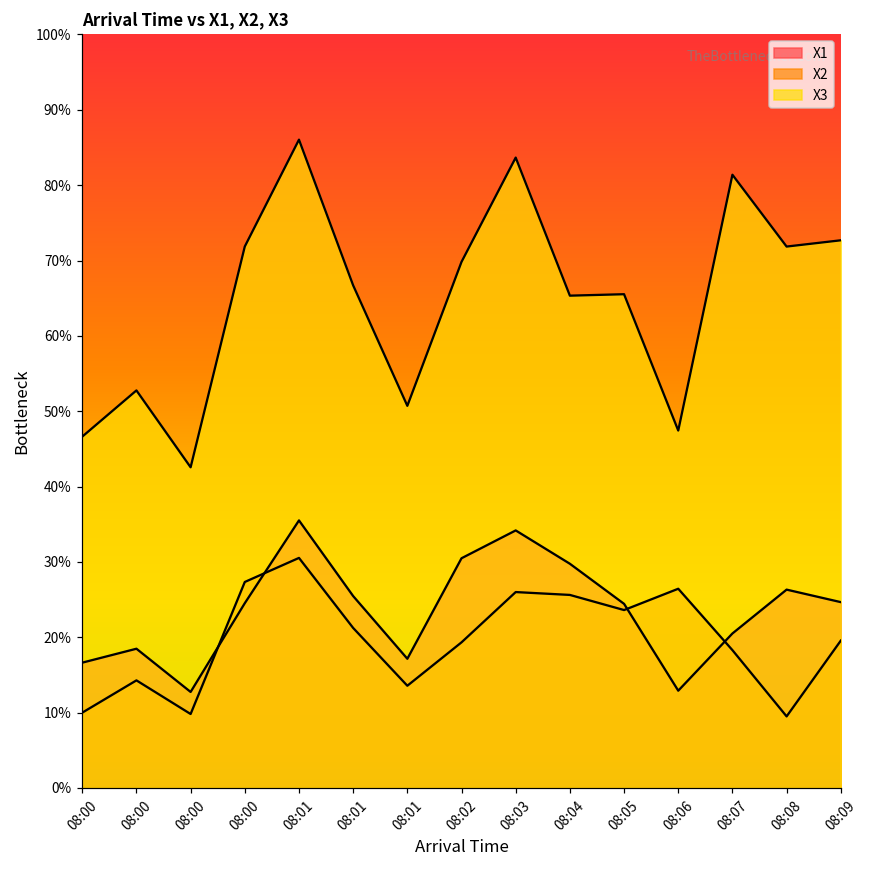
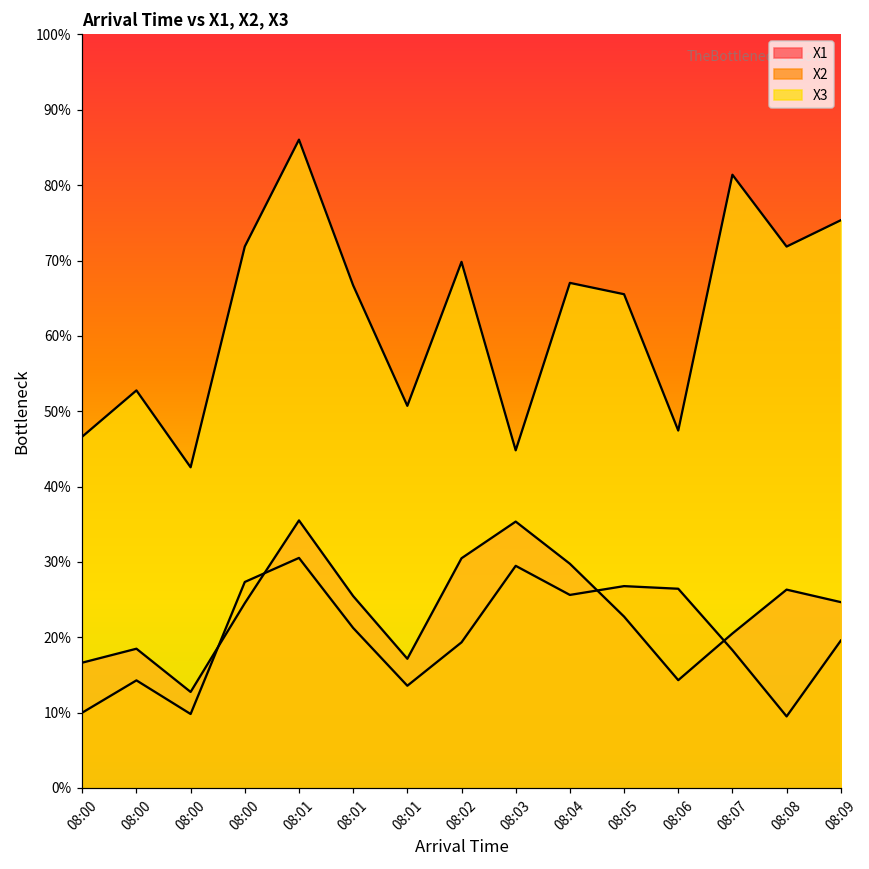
X1, 08:03: 34% -> 35%
X2, 08:03: 26% -> 29%
X3, 08:03: 84% -> 45%
X3, 08:04: 65% -> 67%
X1, 08:05: 24% -> 23%
X2, 08:05: 24% -> 27%
X1, 08:06: 13% -> 14%
X3, 08:09: 73% -> 75%
